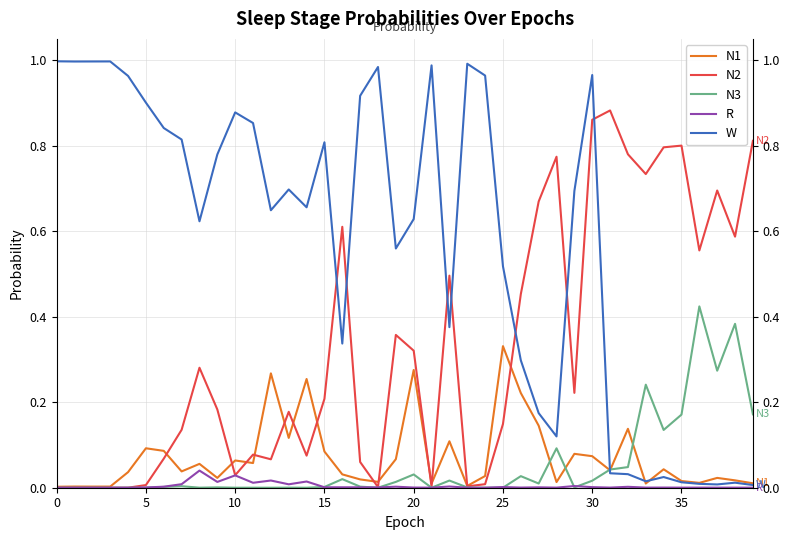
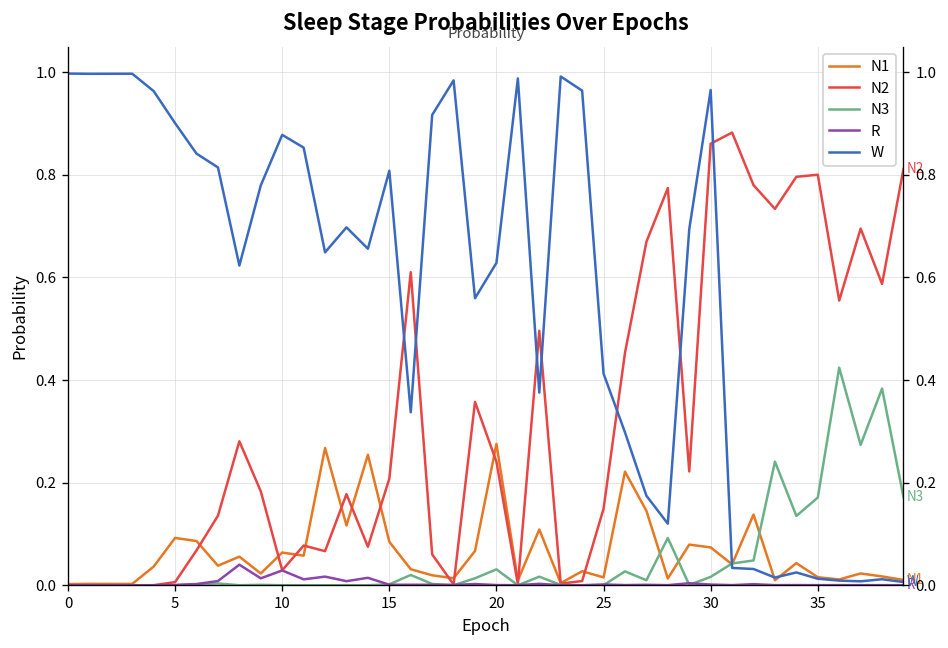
N2, 20: 0.32 -> 0.24
N1, 25: 0.33 -> 0.02
W, 25: 0.52 -> 0.41
